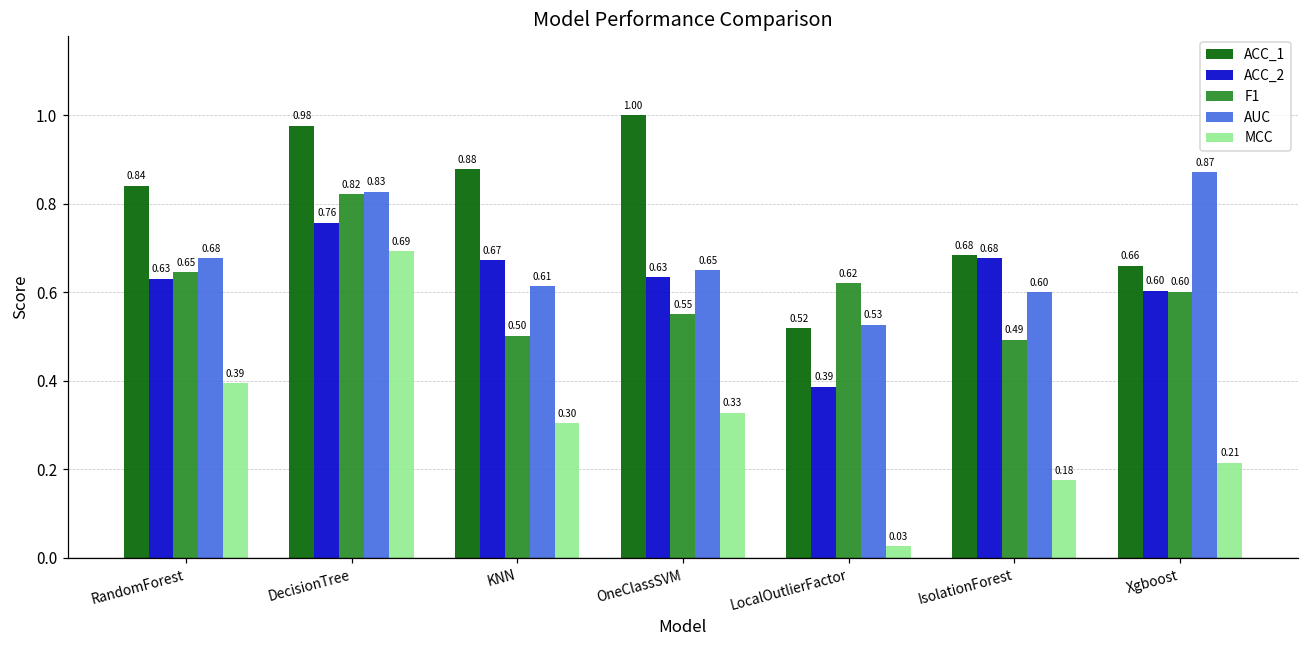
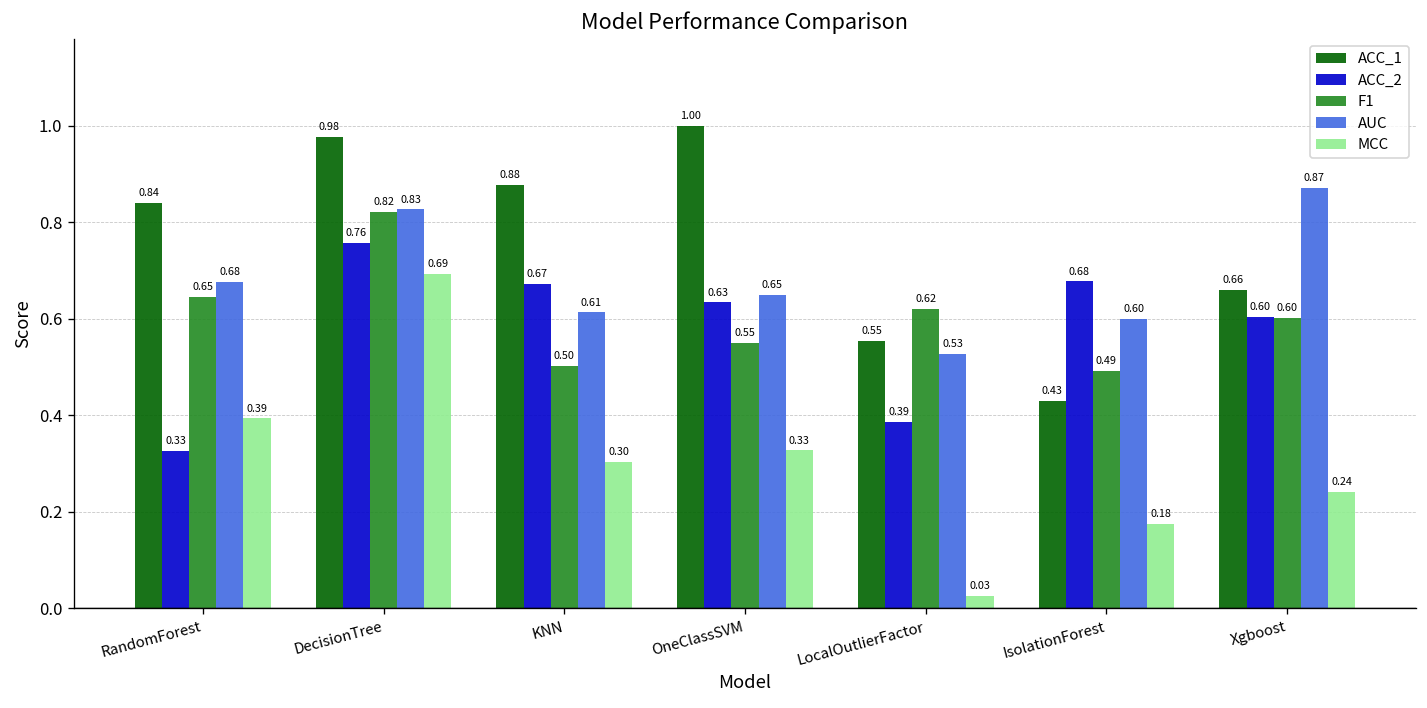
ACC_2, RandomForest: 0.63 -> 0.33
ACC_1, LocalOutlierFactor: 0.52 -> 0.55
ACC_1, IsolationForest: 0.68 -> 0.43
MCC, Xgboost: 0.21 -> 0.24
